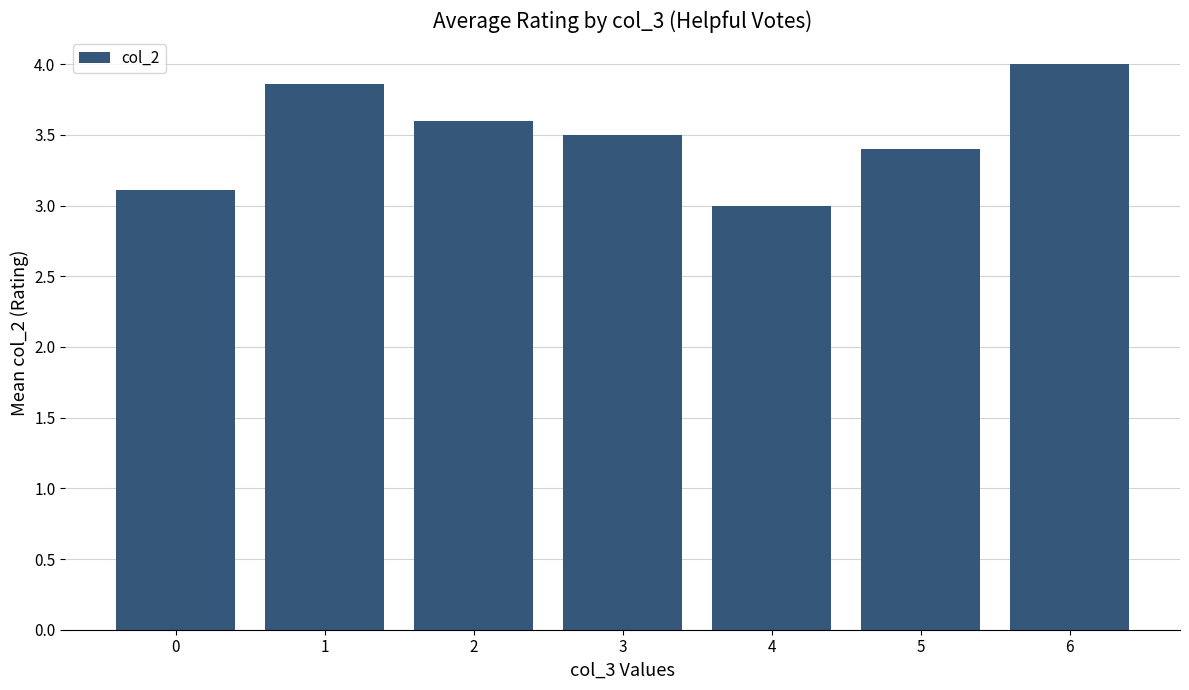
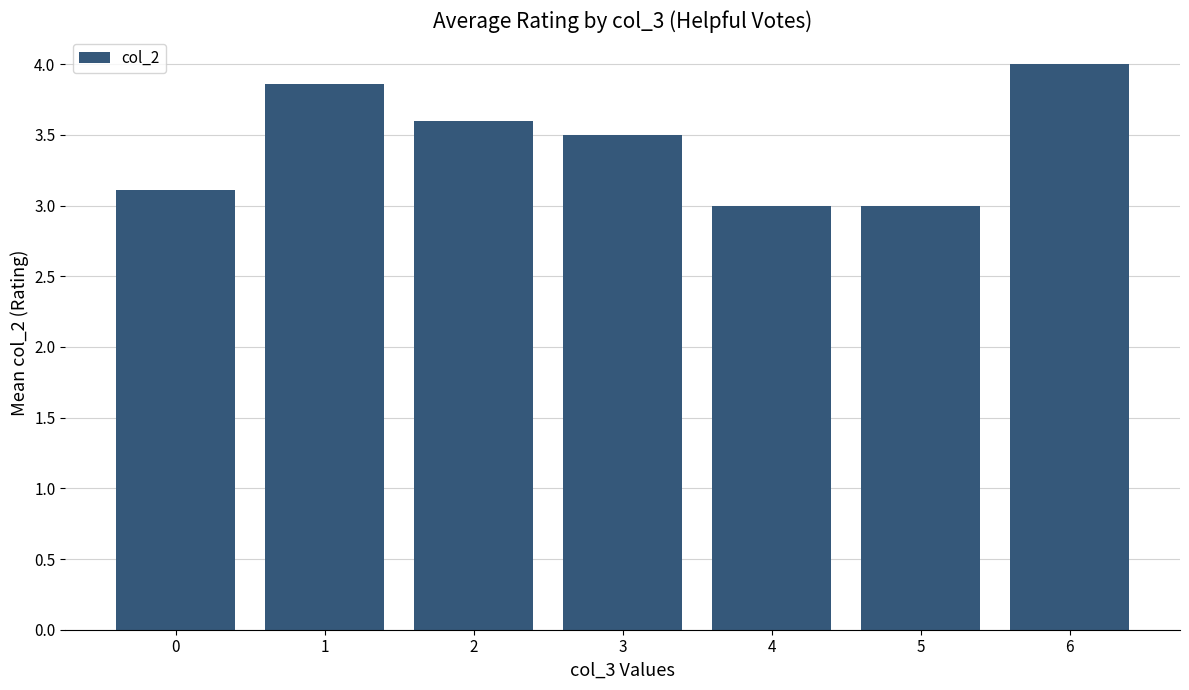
5: 3.4 -> 3.0
